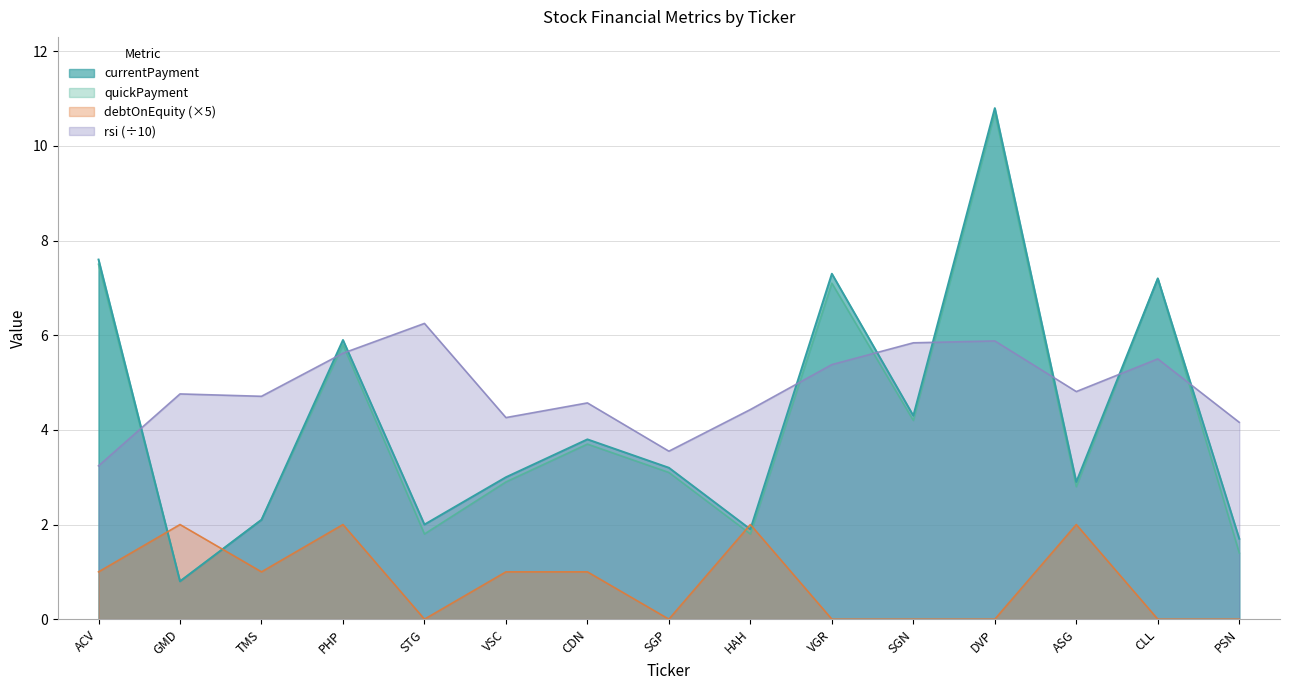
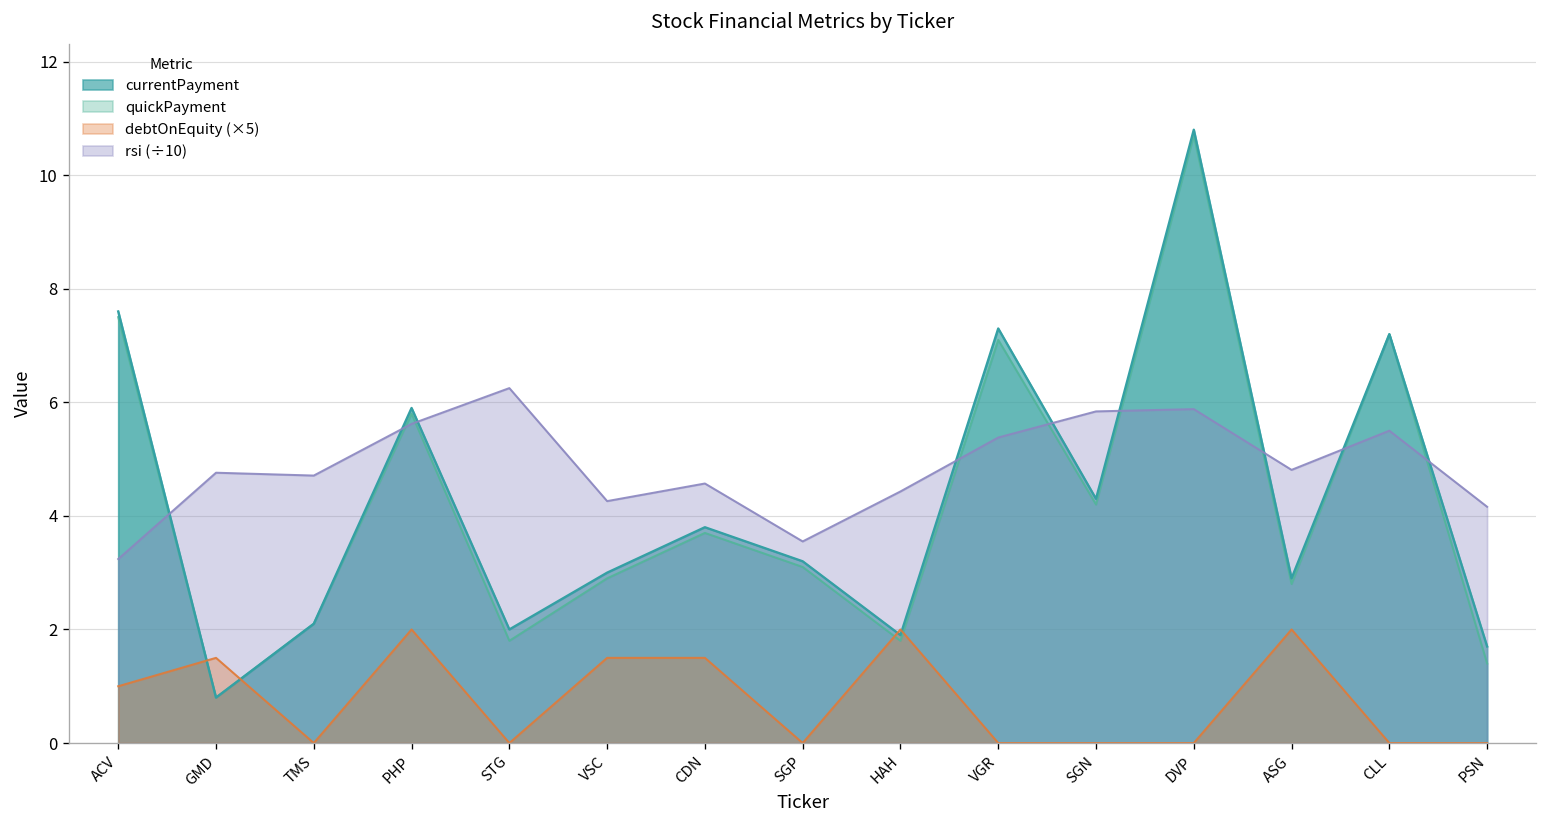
debtOnEquity (×5), GMD: 2.0 -> 1.5
debtOnEquity (×5), TMS: 1.0 -> 0.0
debtOnEquity (×5), VSC: 1.0 -> 1.5
debtOnEquity (×5), CDN: 1.0 -> 1.5
